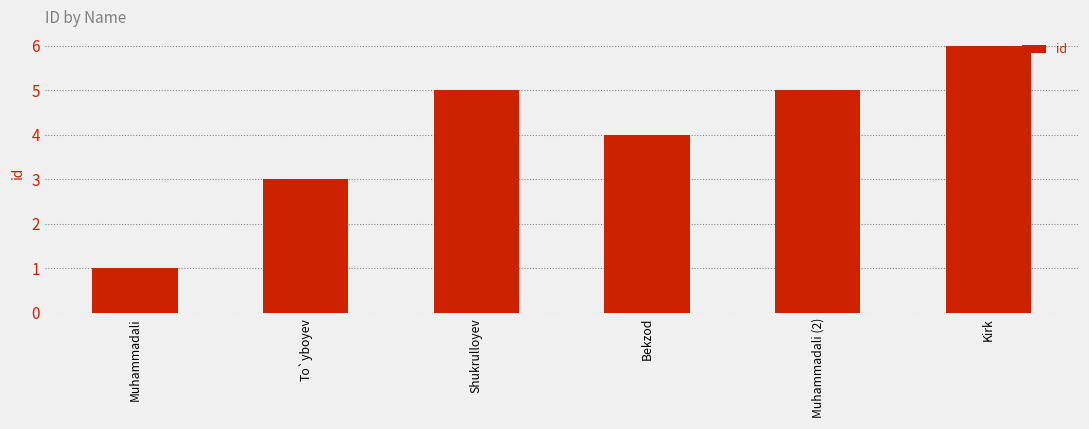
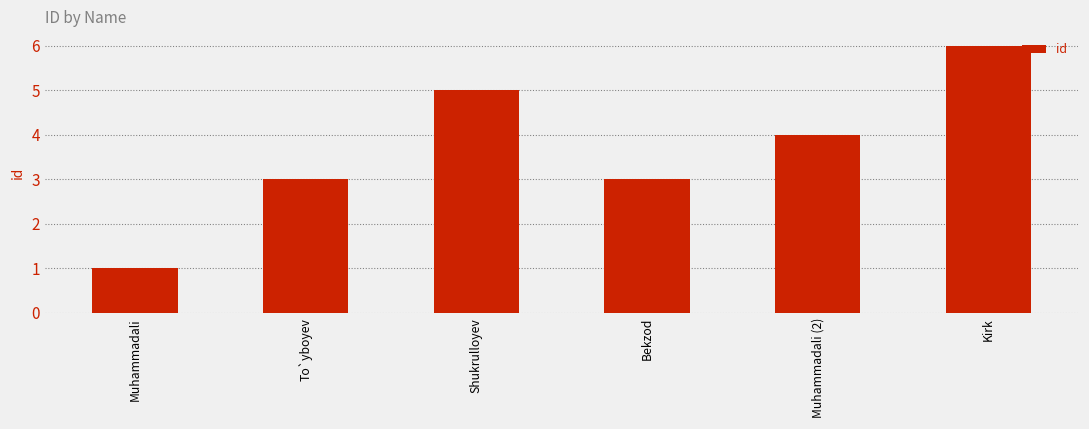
Bekzod: 4 -> 3
Muhammadali (2): 5 -> 4
